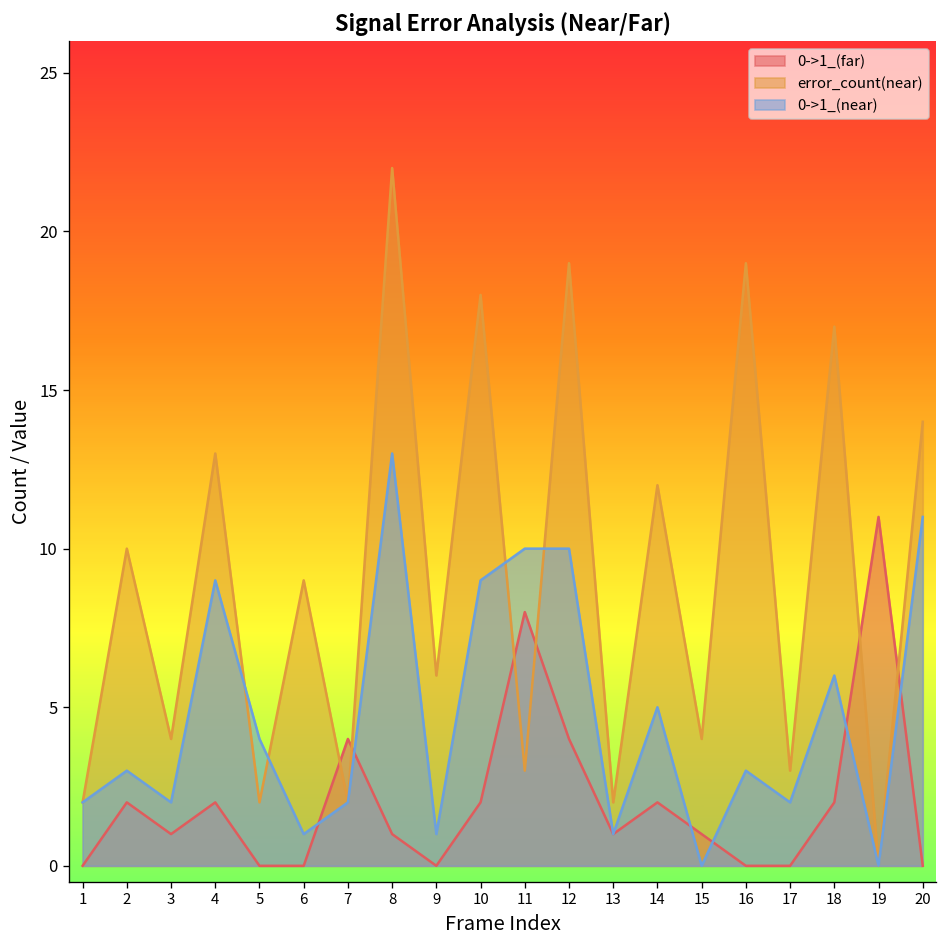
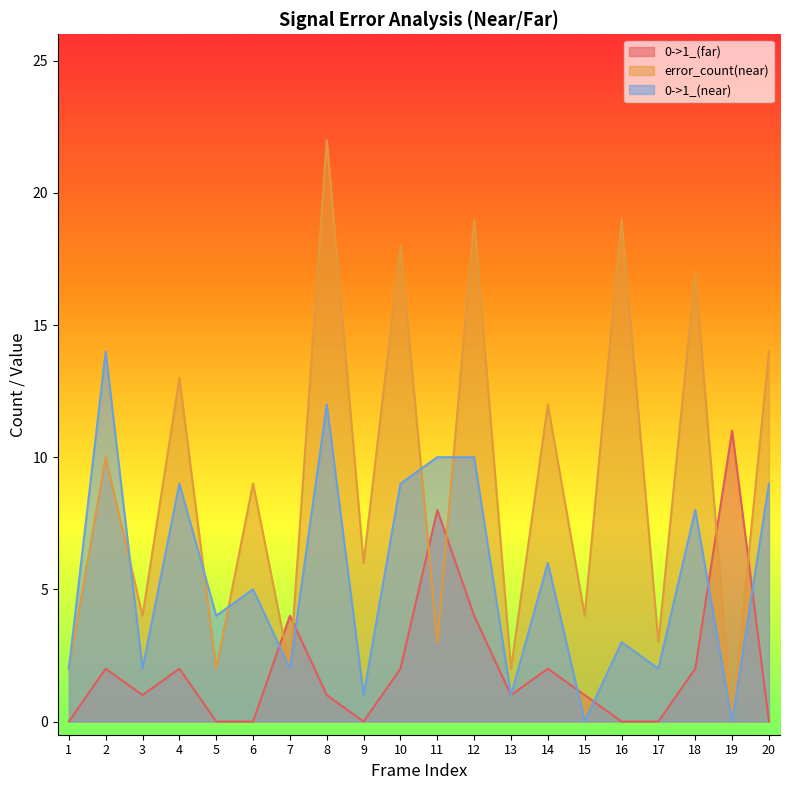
0->1_(near), 2: 3 -> 14
0->1_(near), 6: 1 -> 5
0->1_(near), 8: 13 -> 12
0->1_(near), 14: 5 -> 6
0->1_(near), 18: 6 -> 8
0->1_(near), 20: 11 -> 9
